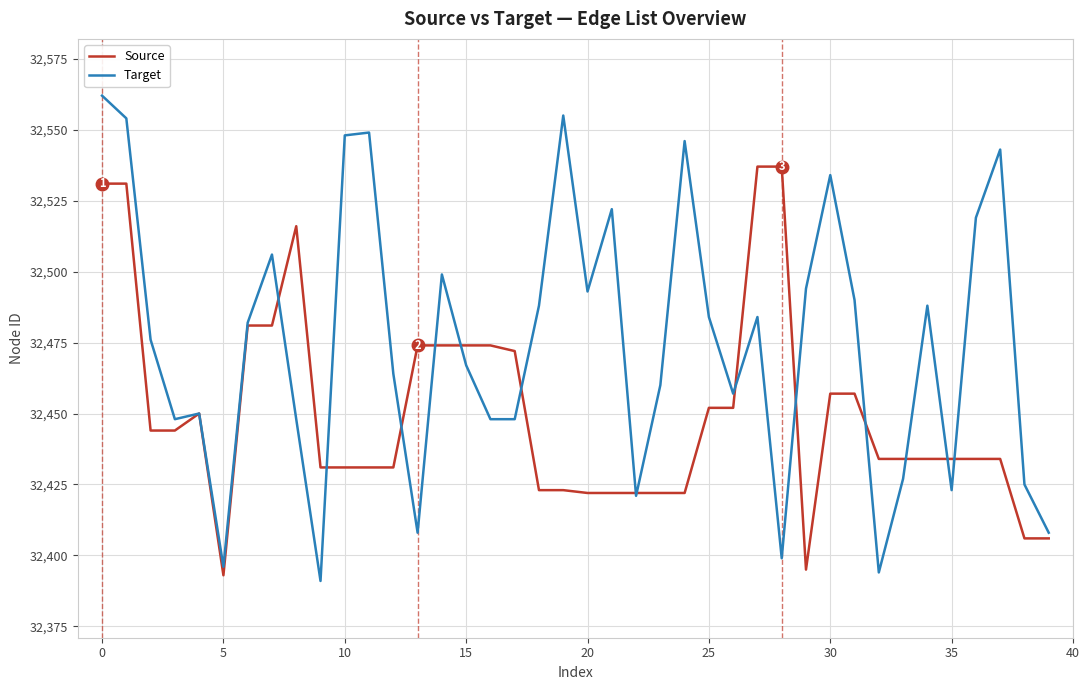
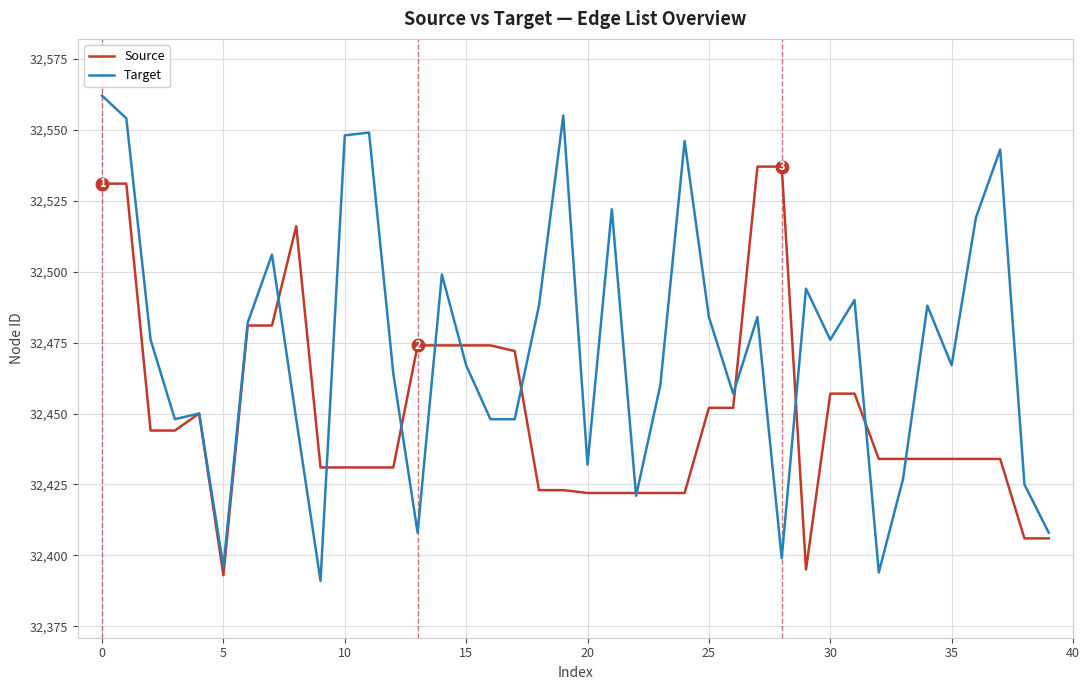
Target, 20: 32,493 -> 32,432
Target, 30: 32,534 -> 32,476
Target, 35: 32,423 -> 32,467
